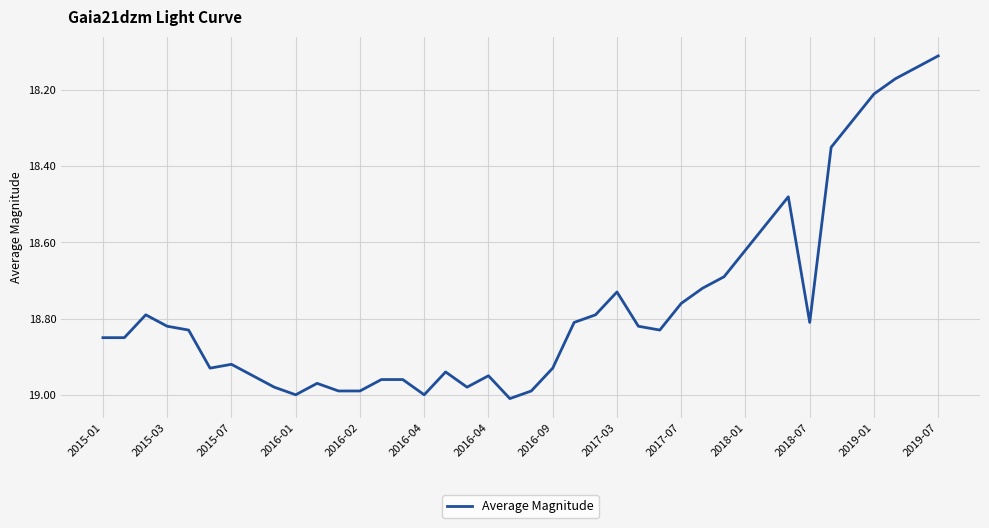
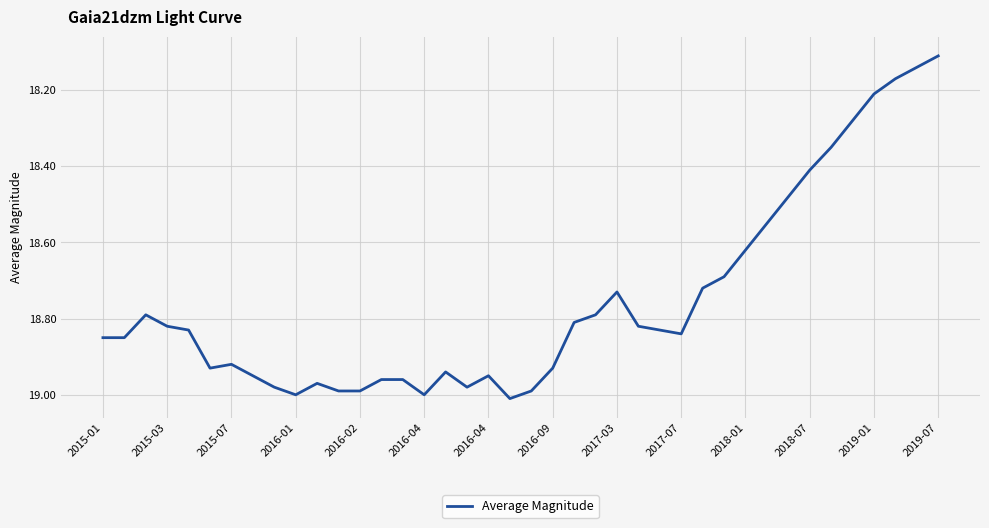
2017-07: 18.76 -> 18.84
2018-07: 18.81 -> 18.41
